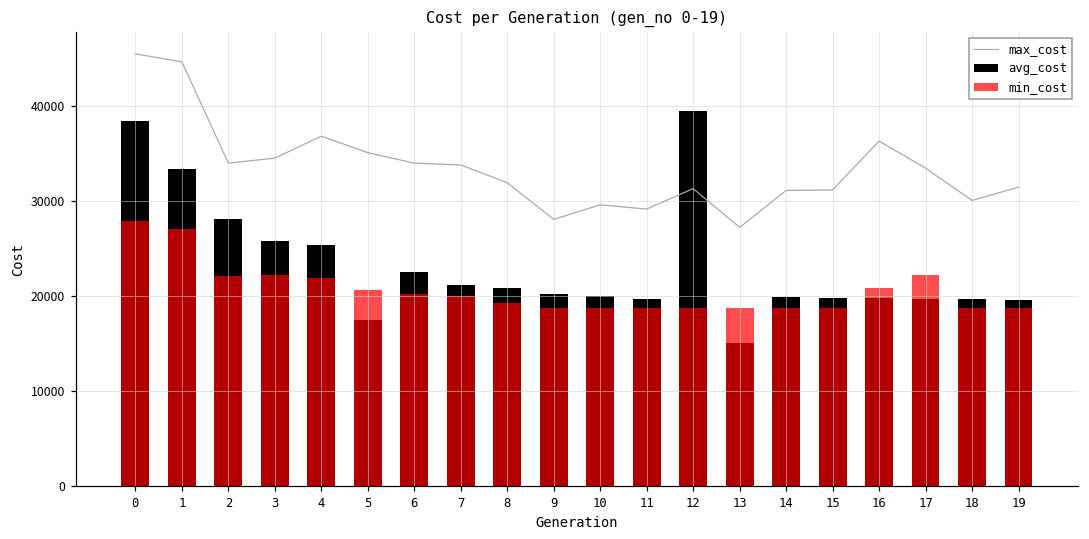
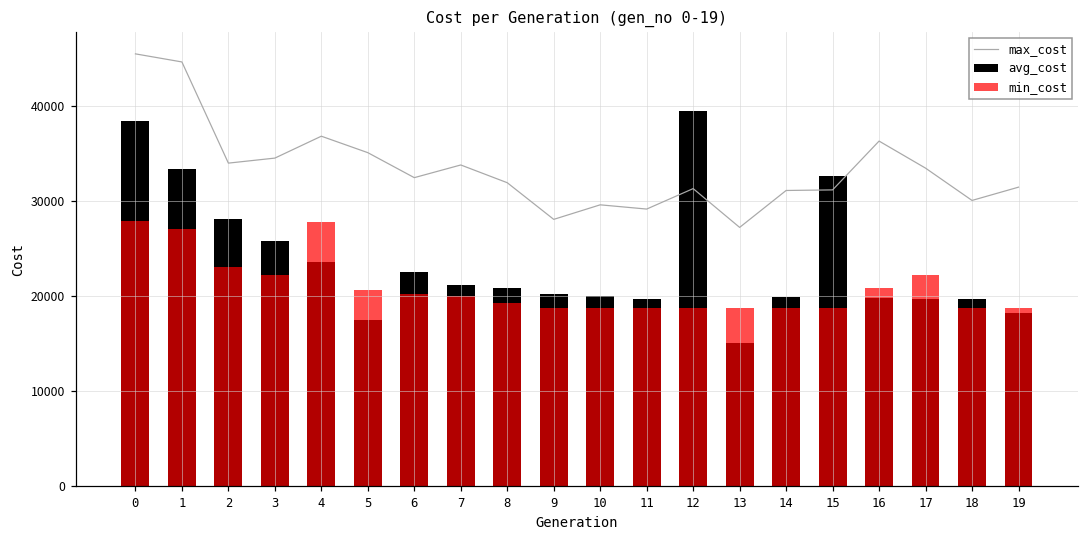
min_cost, 2: 22000 -> 23000
avg_cost, 4: 25000 -> 24000
min_cost, 4: 22000 -> 28000
max_cost, 6: 34000 -> 32000
avg_cost, 15: 20000 -> 33000
avg_cost, 19: 20000 -> 18000
